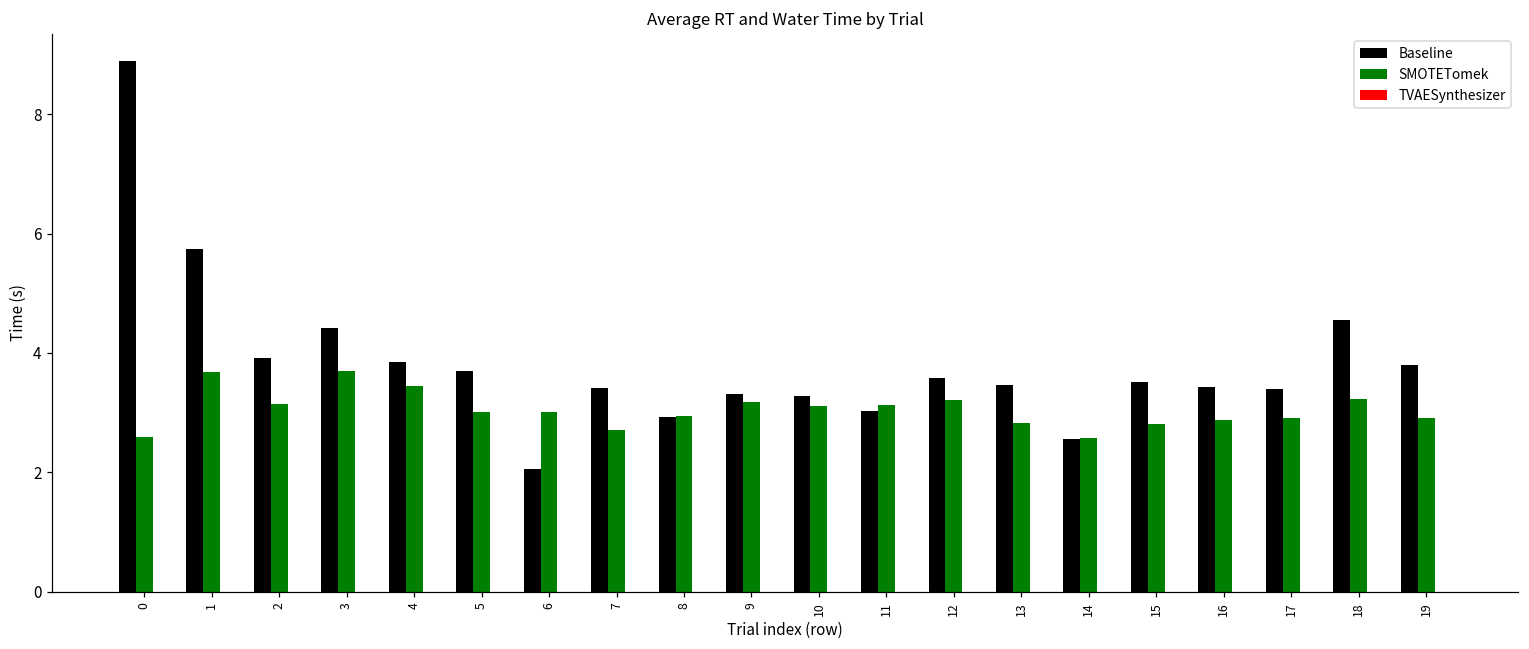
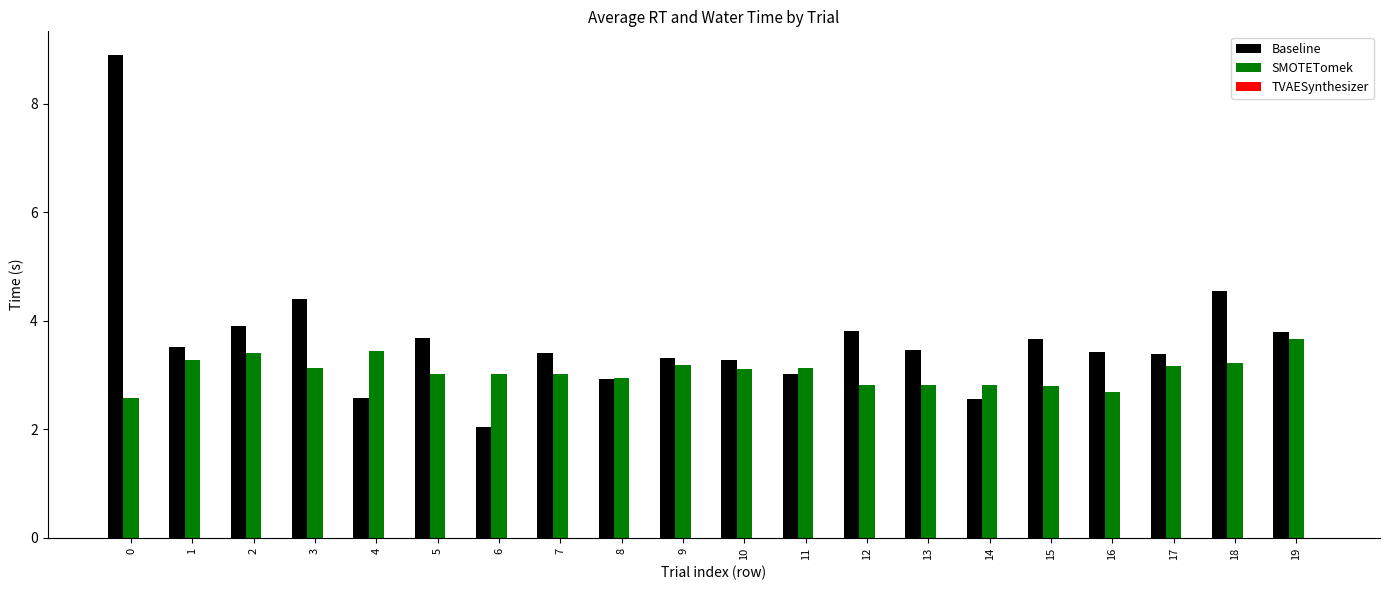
Baseline, 1: 5.7 -> 3.5
SMOTETomek, 1: 3.7 -> 3.3
SMOTETomek, 2: 3.1 -> 3.4
SMOTETomek, 3: 3.7 -> 3.1
Baseline, 4: 3.9 -> 2.6
SMOTETomek, 7: 2.7 -> 3.0
Baseline, 12: 3.6 -> 3.8
SMOTETomek, 12: 3.2 -> 2.8
SMOTETomek, 14: 2.6 -> 2.8
Baseline, 15: 3.5 -> 3.7
SMOTETomek, 16: 2.9 -> 2.7
SMOTETomek, 17: 2.9 -> 3.2
SMOTETomek, 19: 2.9 -> 3.7
